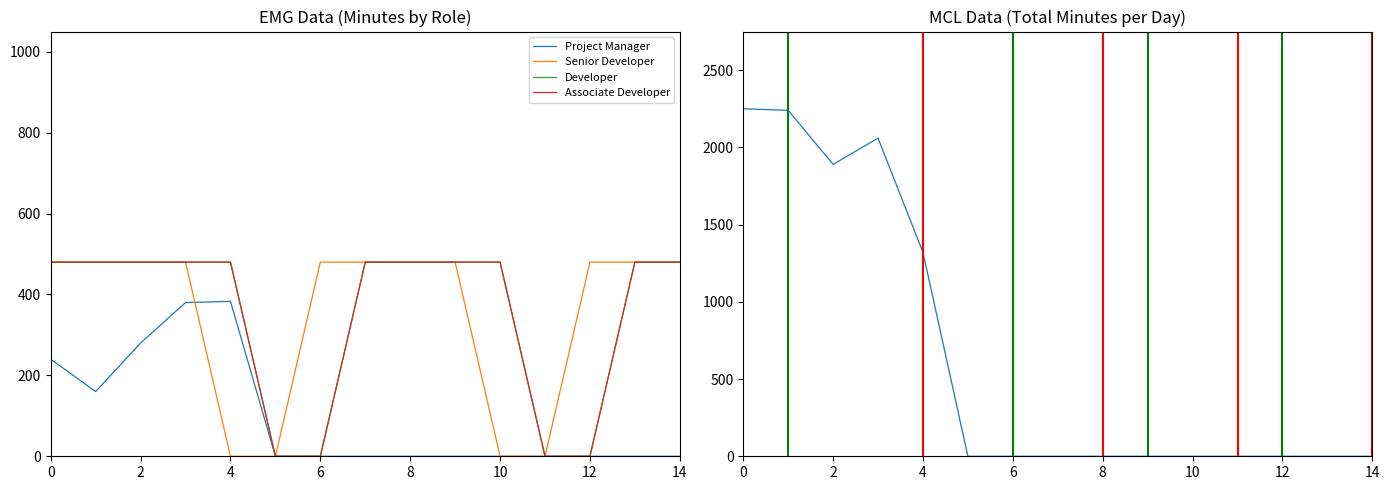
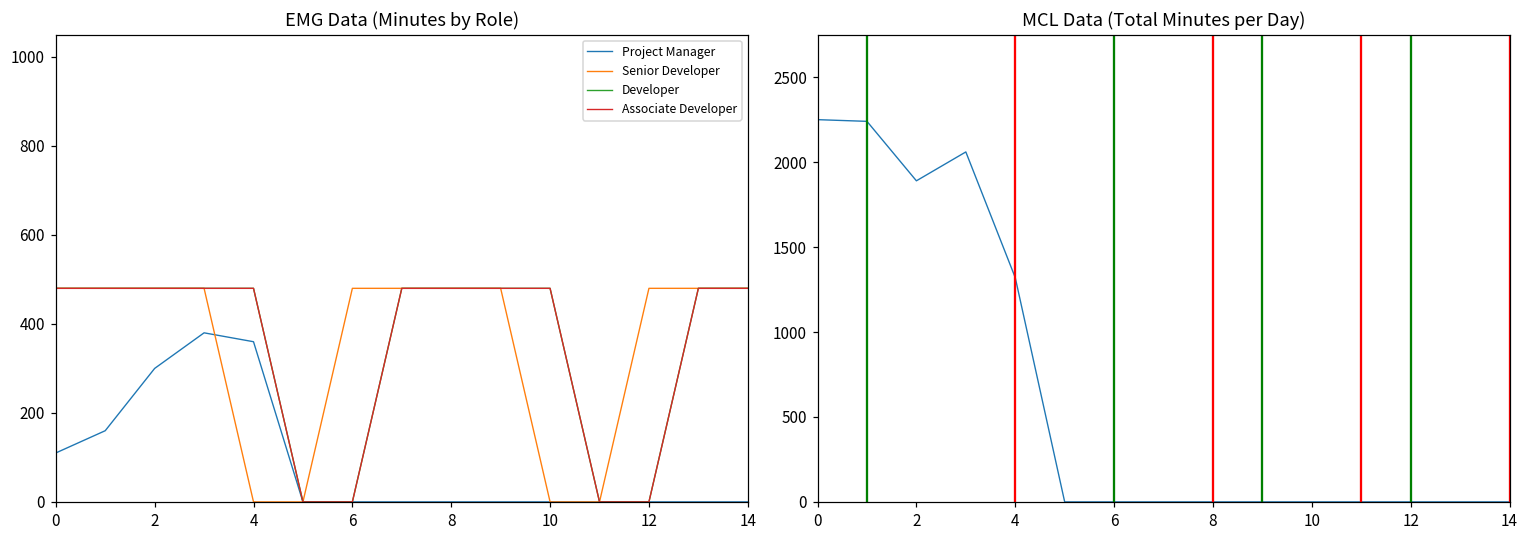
EMG Data (Minutes by Role), Project Manager, 0: 240 -> 110
EMG Data (Minutes by Role), Project Manager, 2: 280 -> 300
EMG Data (Minutes by Role), Project Manager, 4: 380 -> 360
